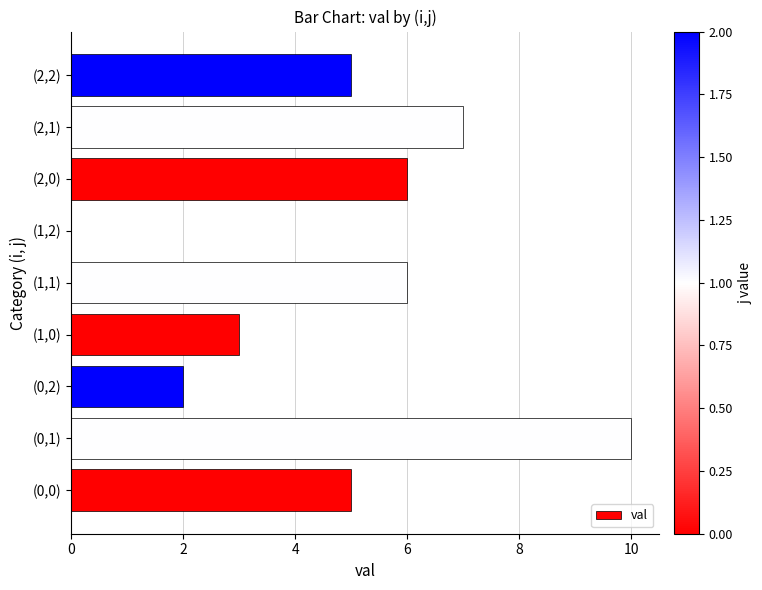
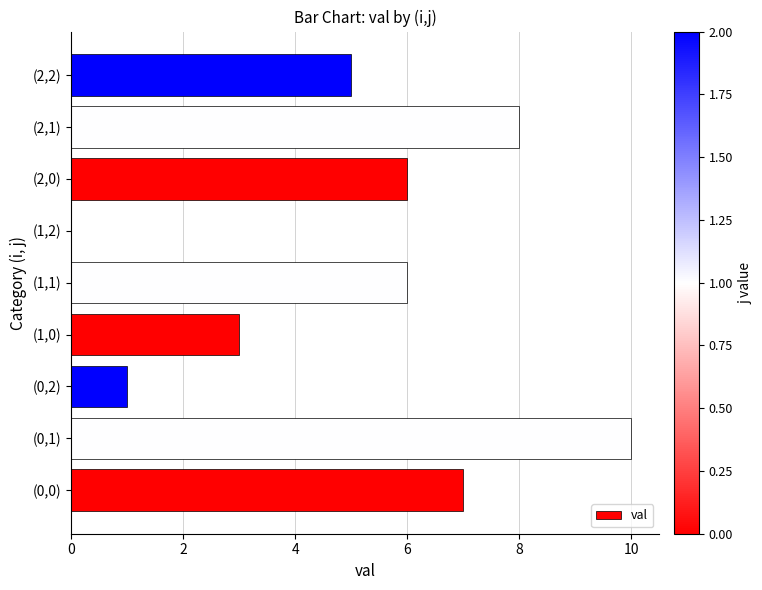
(2,1): 7 -> 8
(0,2): 2 -> 1
(0,0): 5 -> 7
